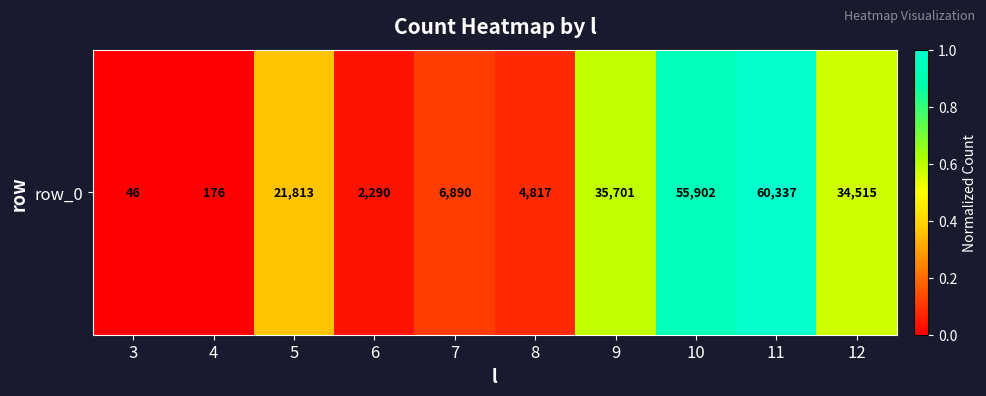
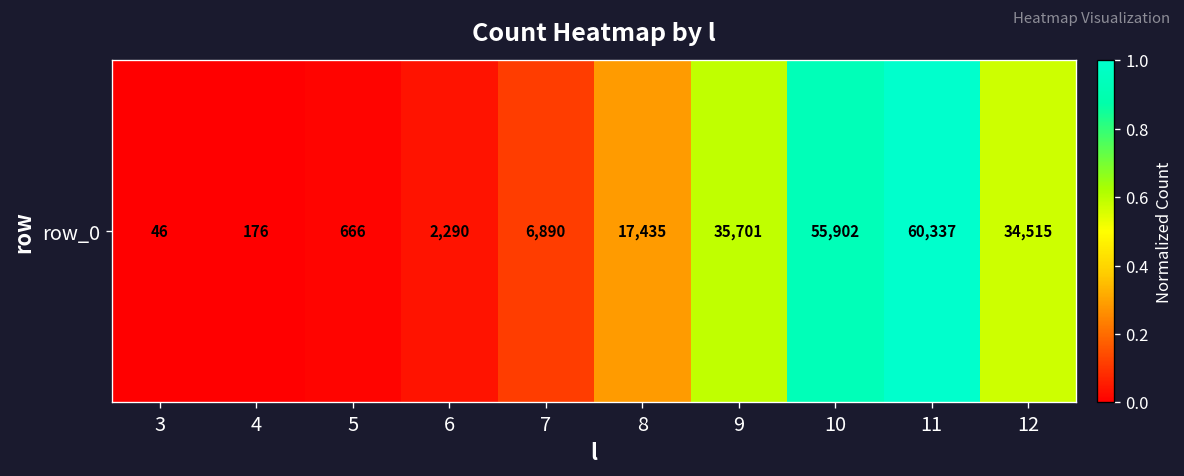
row_0, 5: 21,813 -> 666
row_0, 8: 4,817 -> 17,435
